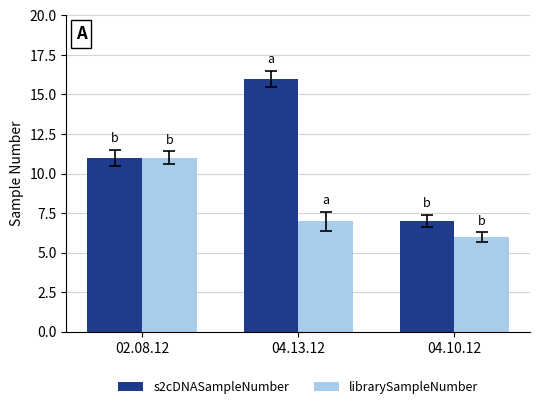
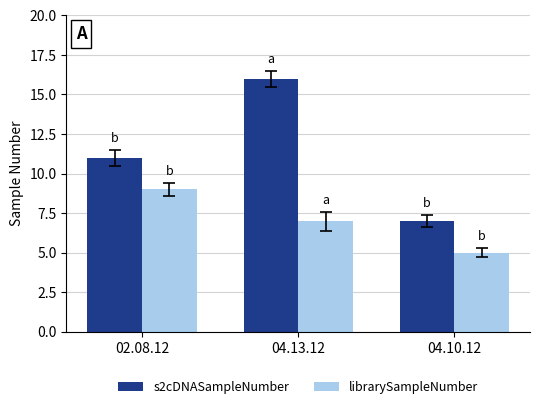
librarySampleNumber, 02.08.12: 11 -> 9
librarySampleNumber, 04.10.12: 6 -> 5
